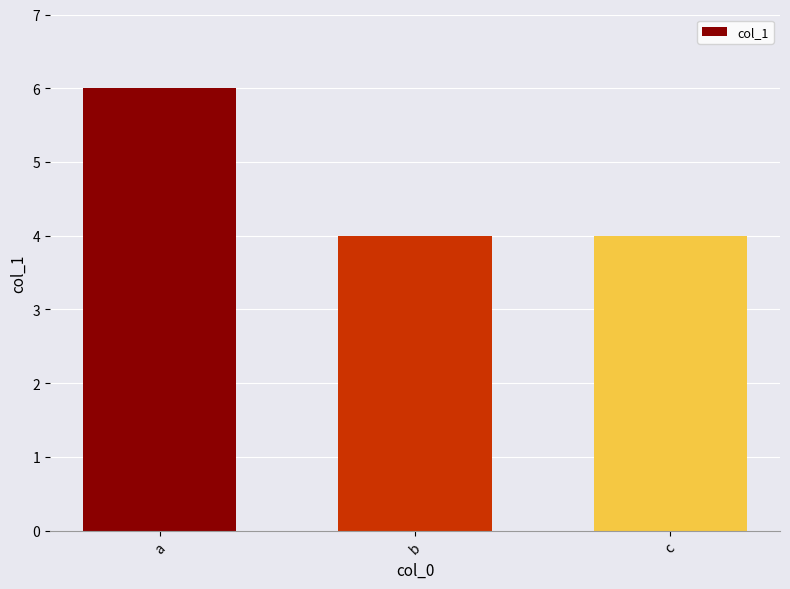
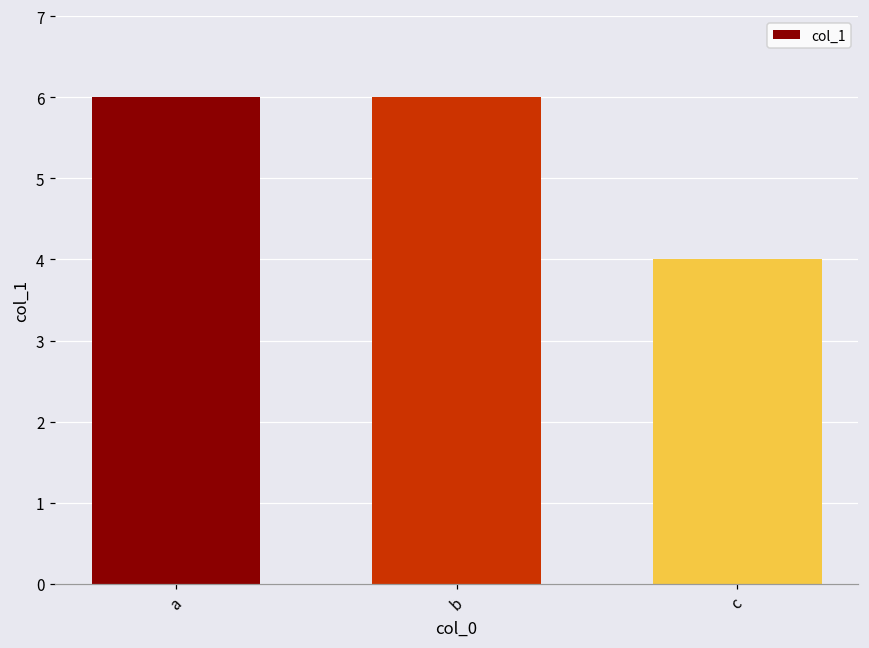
b: 4 -> 6
